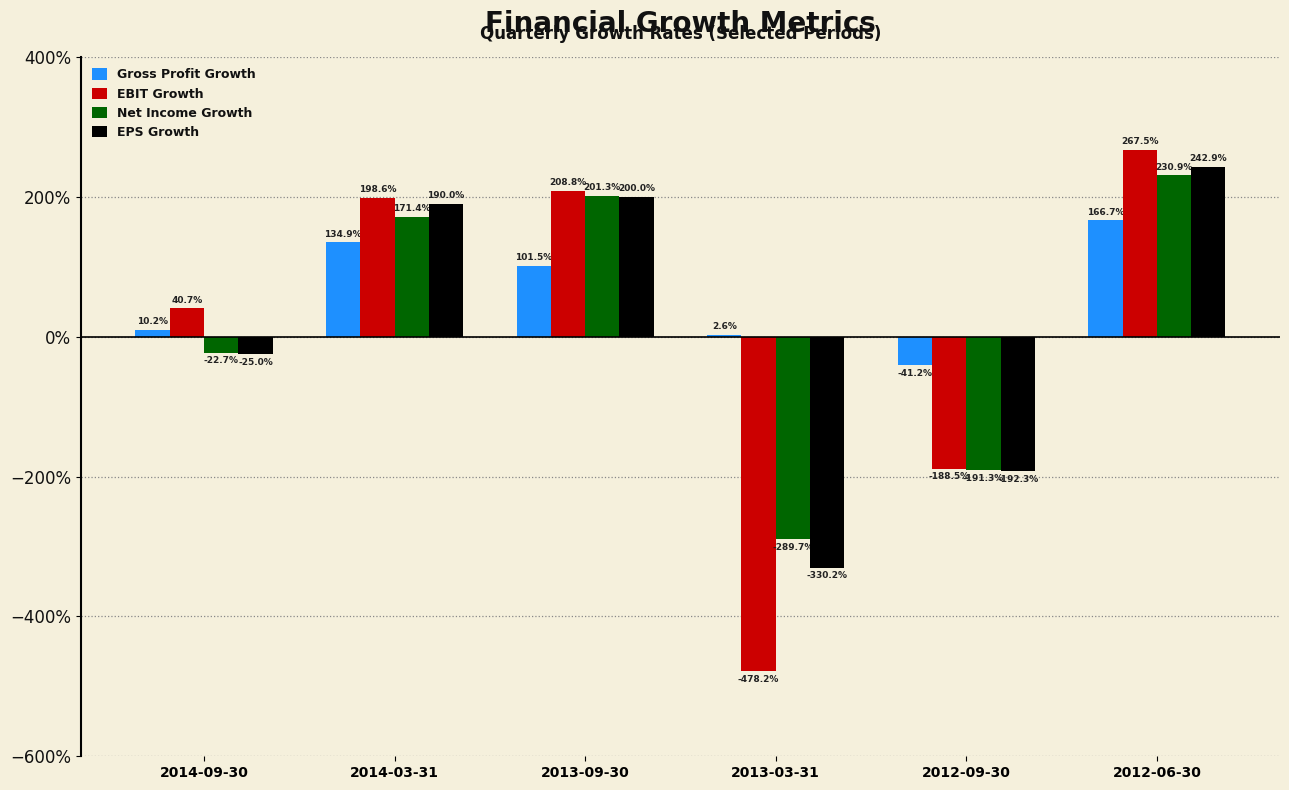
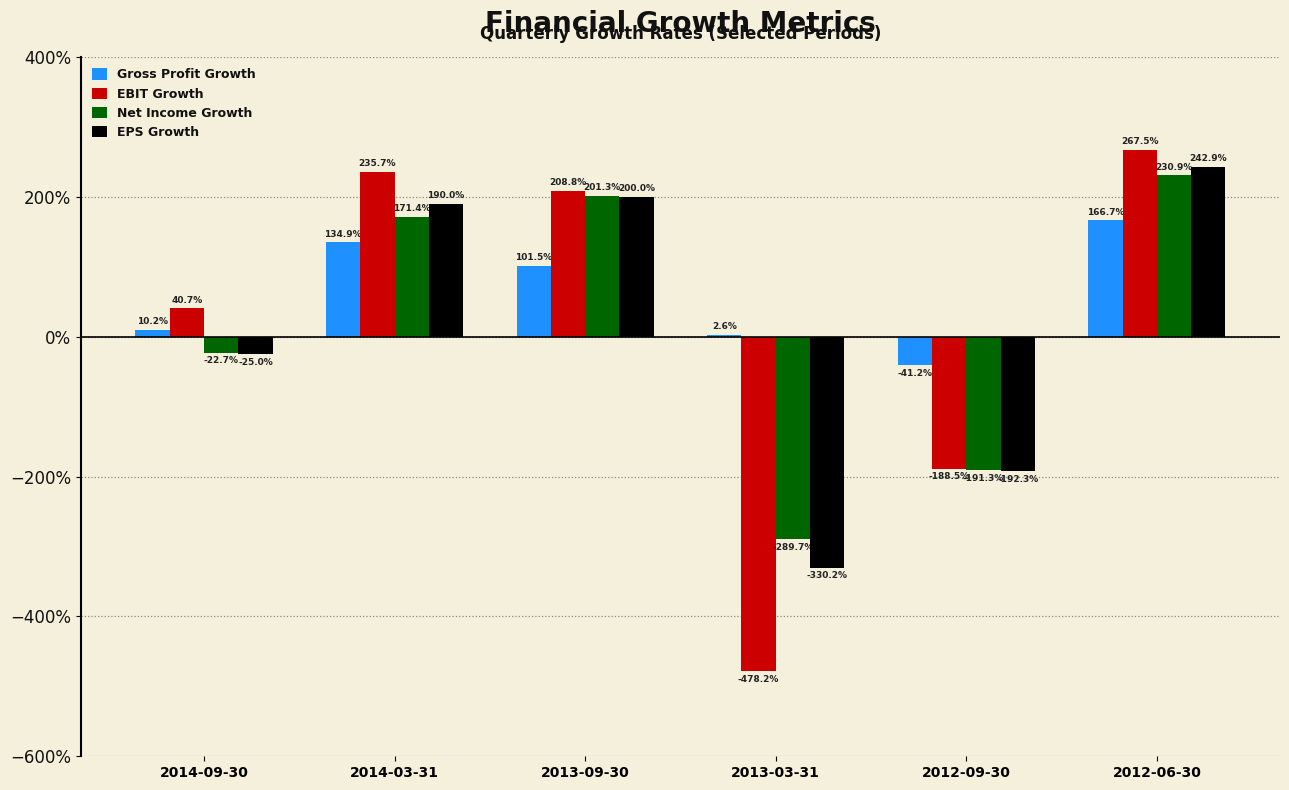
EBIT Growth, 2014-03-31: 198.6% -> 235.7%
